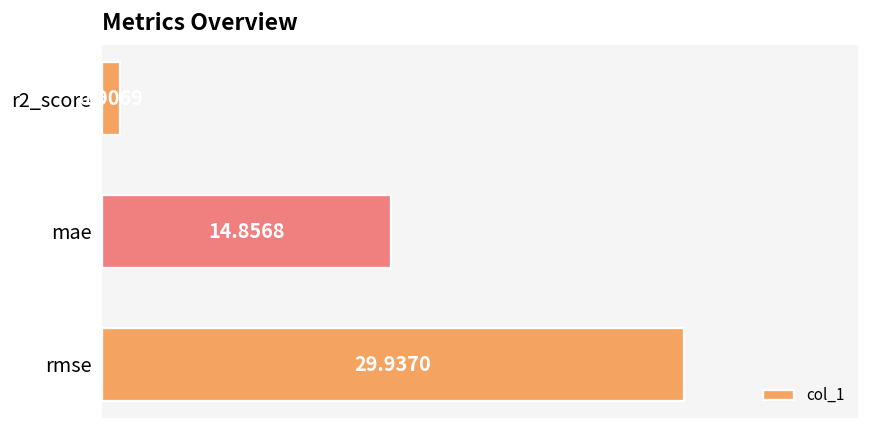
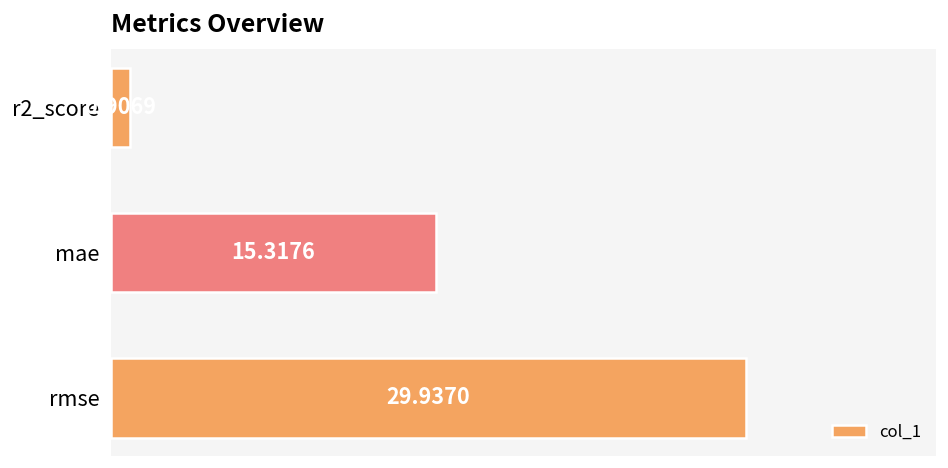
mae: 14.8568 -> 15.3176
